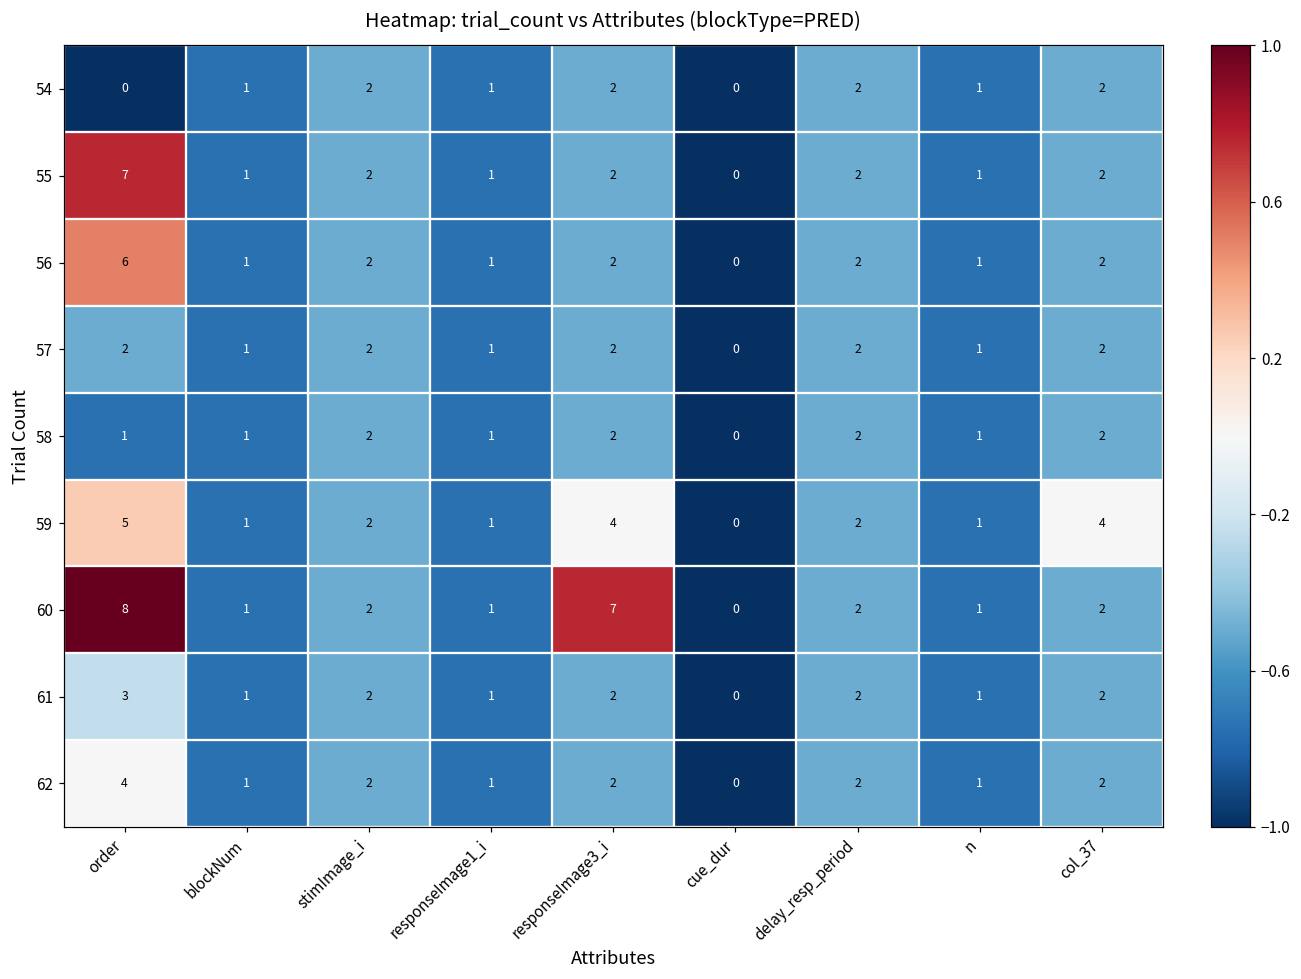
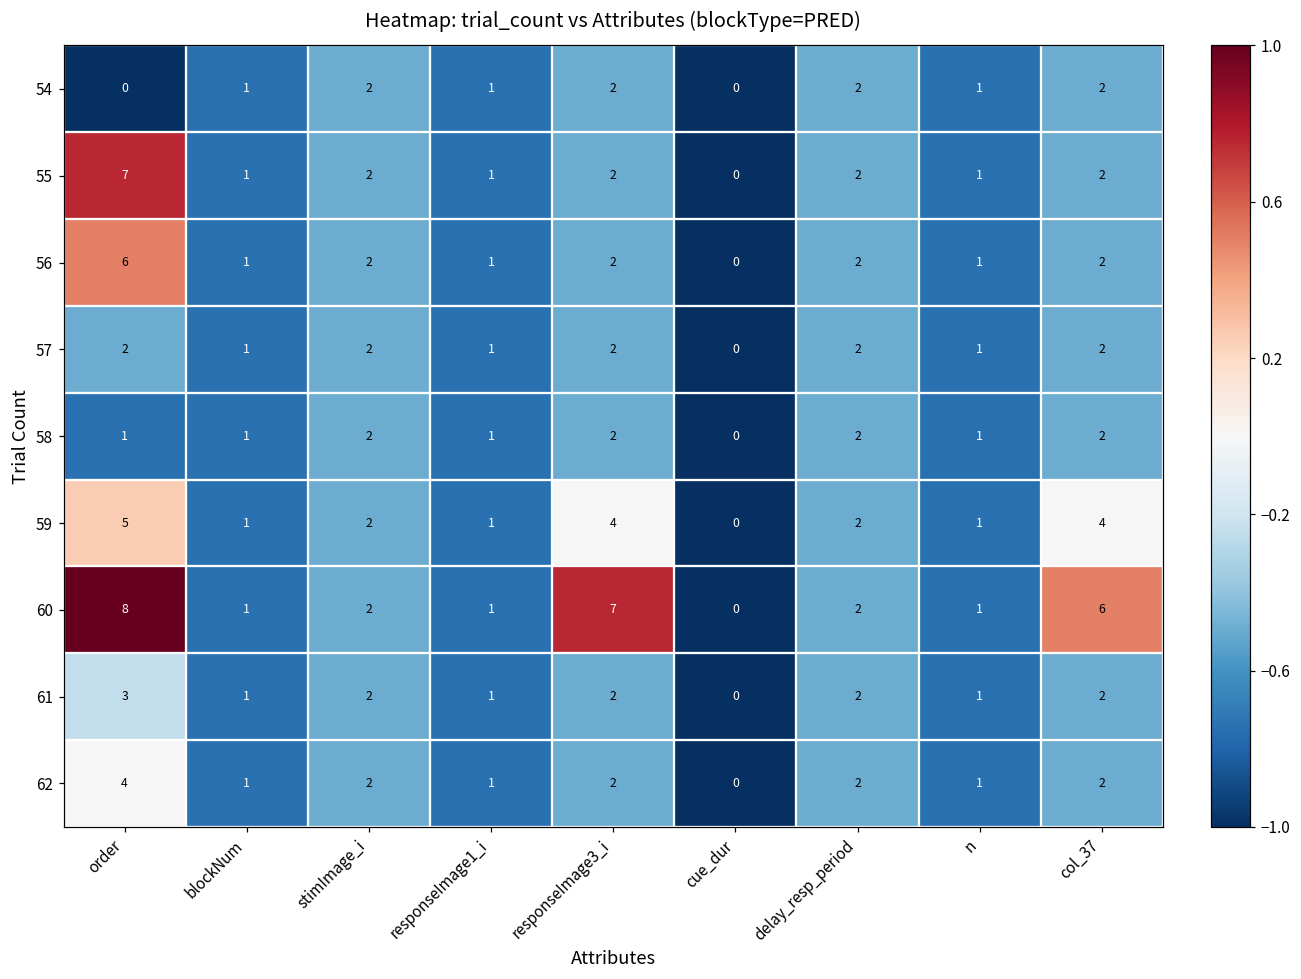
60, col_37: 2 -> 6
